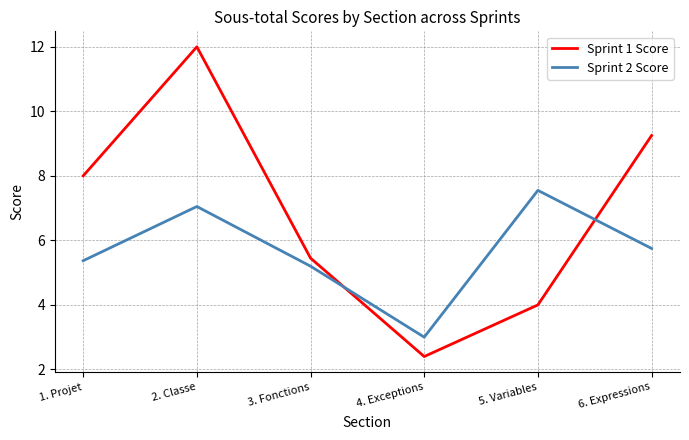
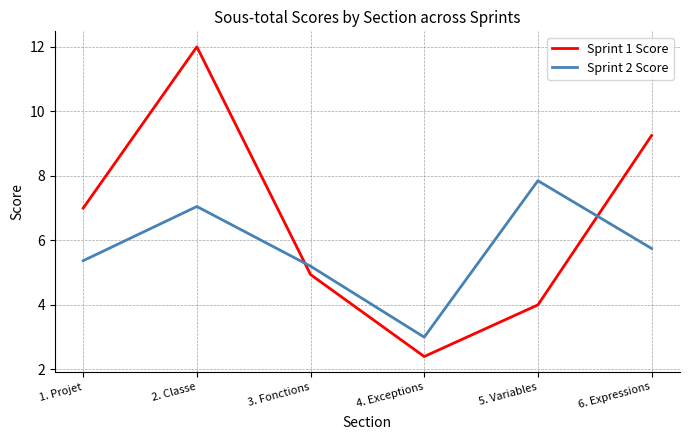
Sprint 1 Score, 1. Projet: 8 -> 7
Sprint 1 Score, 3. Fonctions: 5.5 -> 4.9
Sprint 2 Score, 5. Variables: 7.6 -> 7.9
